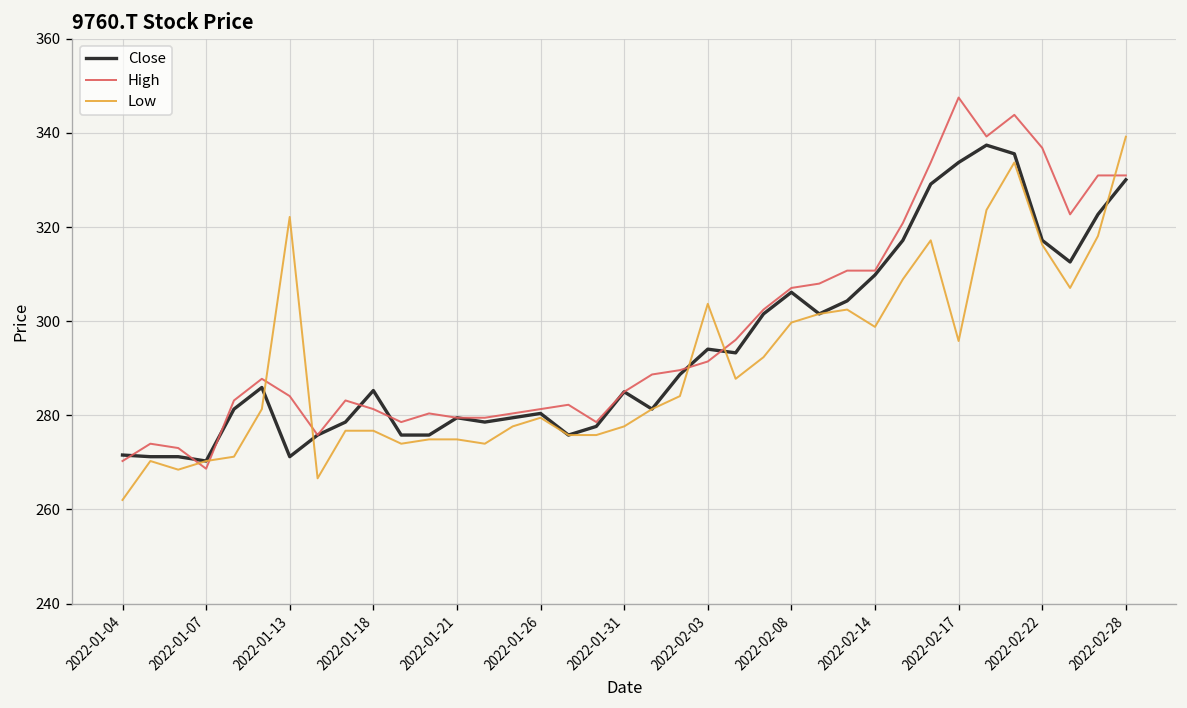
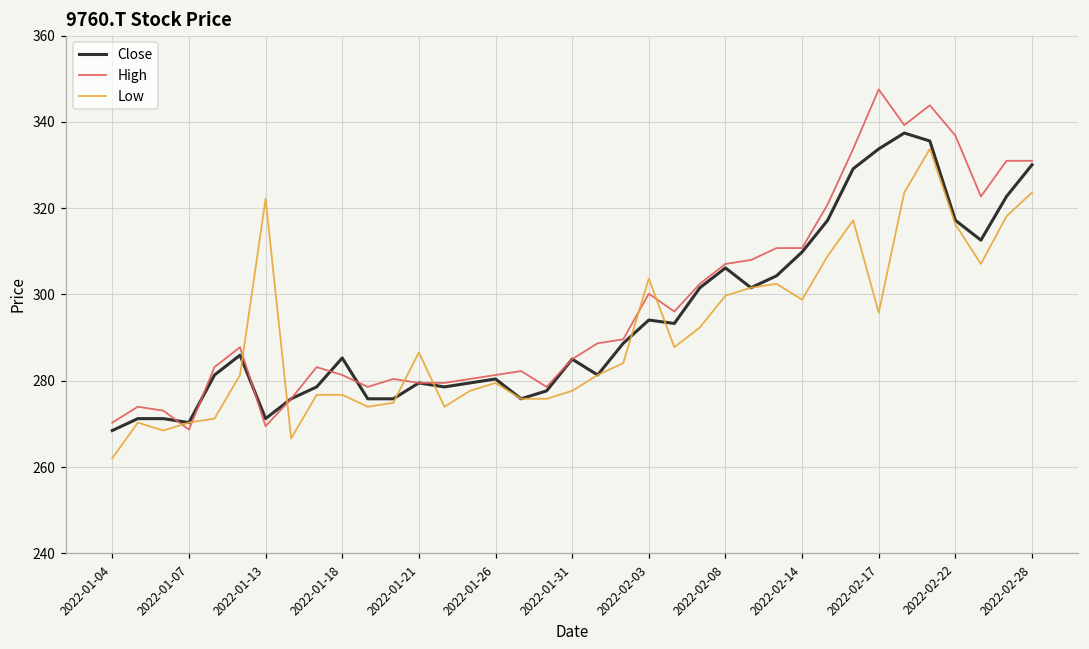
Close, 2022-01-04: 272 -> 268
High, 2022-01-13: 284 -> 269
Low, 2022-01-21: 275 -> 287
High, 2022-02-03: 291 -> 300
Low, 2022-02-28: 339 -> 324
